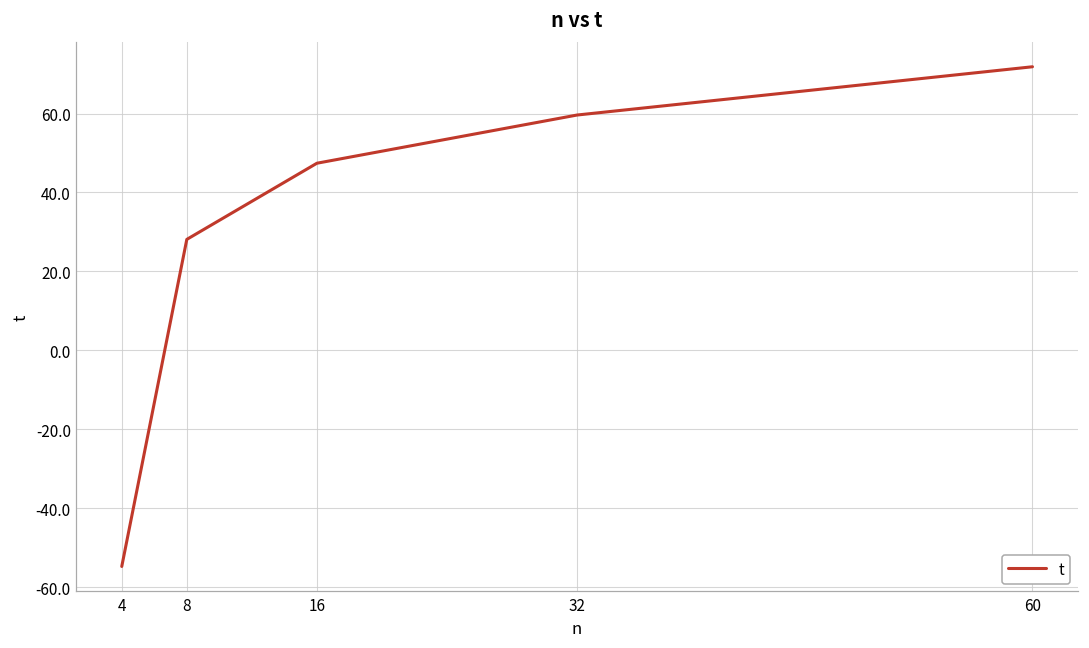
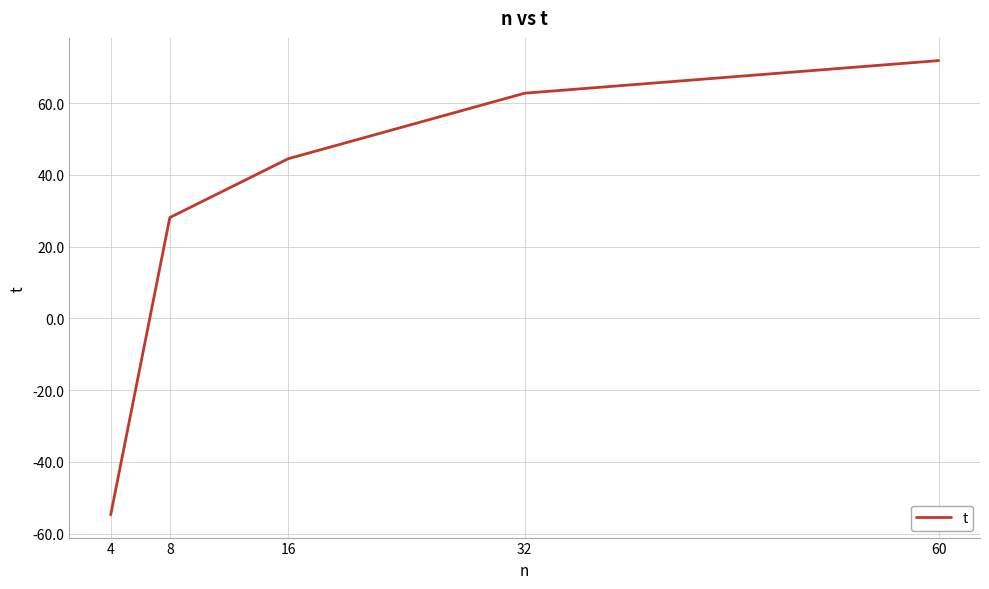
16: 47 -> 44
32: 60 -> 63
